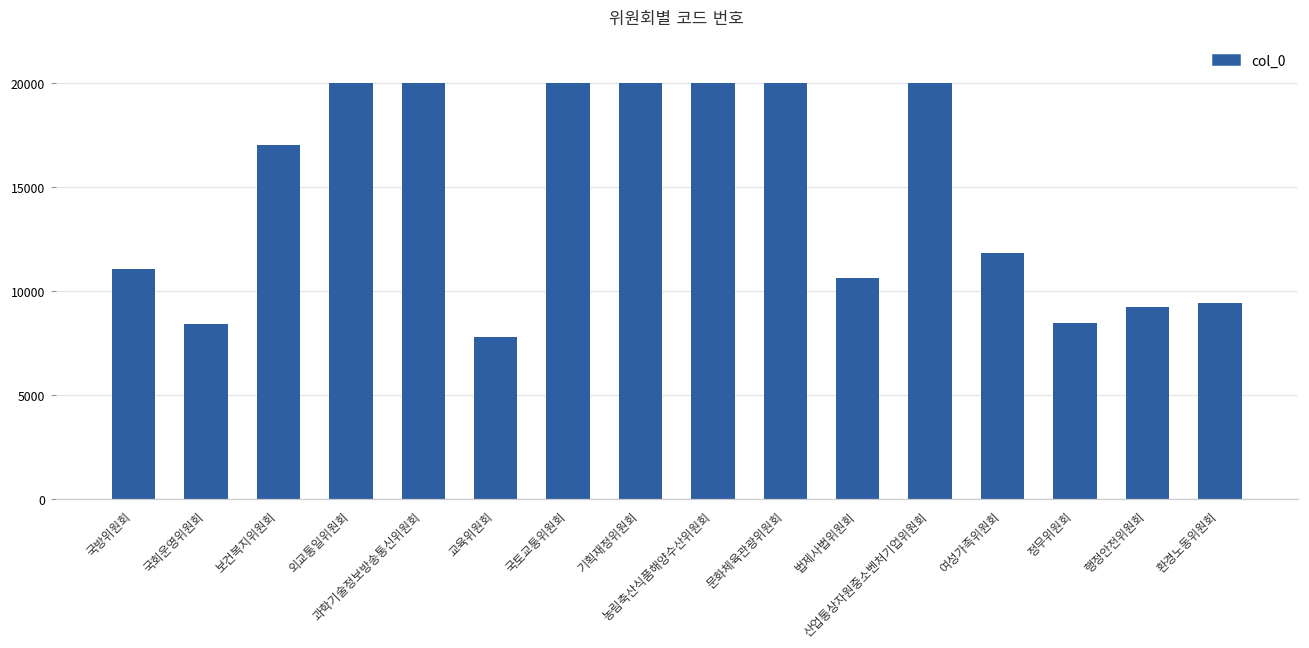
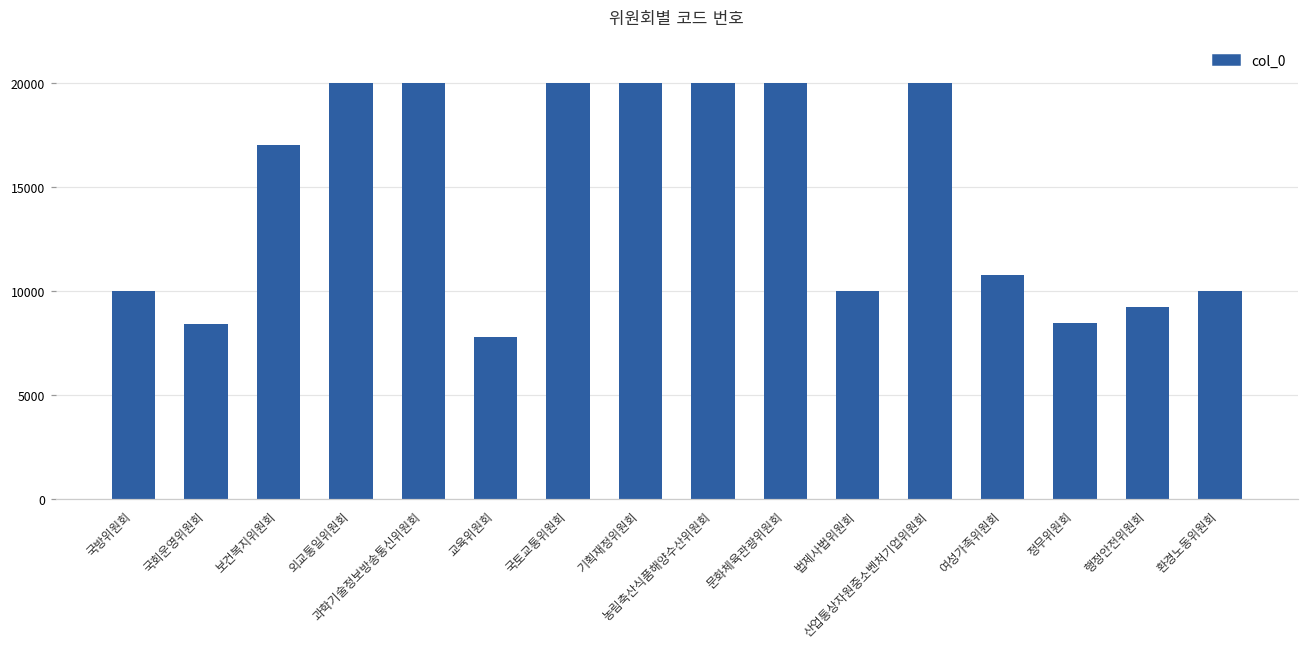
국방위원회: 11100 -> 10000
법제사법위원회: 10600 -> 10000
여성가족위원회: 11800 -> 10700
환경노동위원회: 9400 -> 10000
